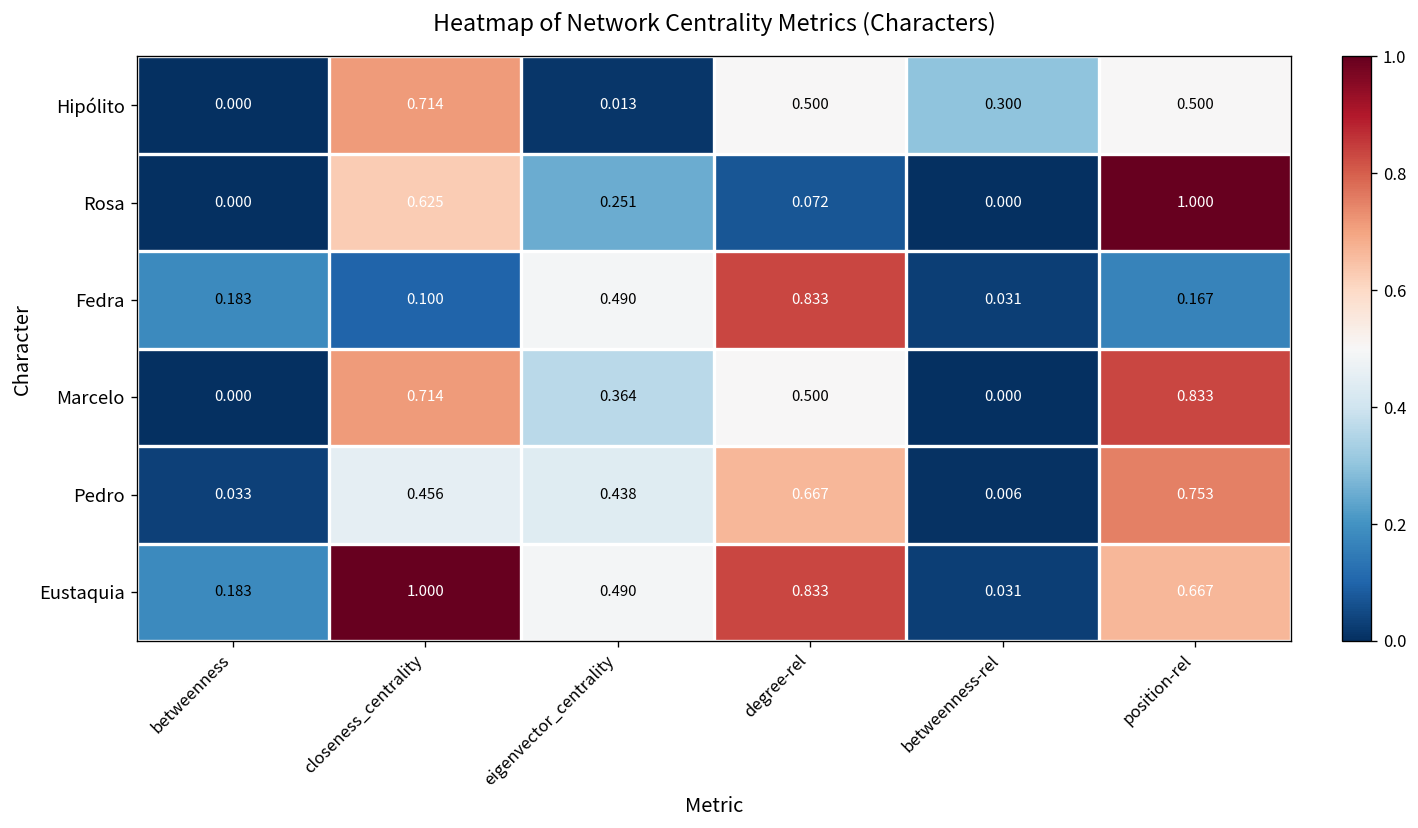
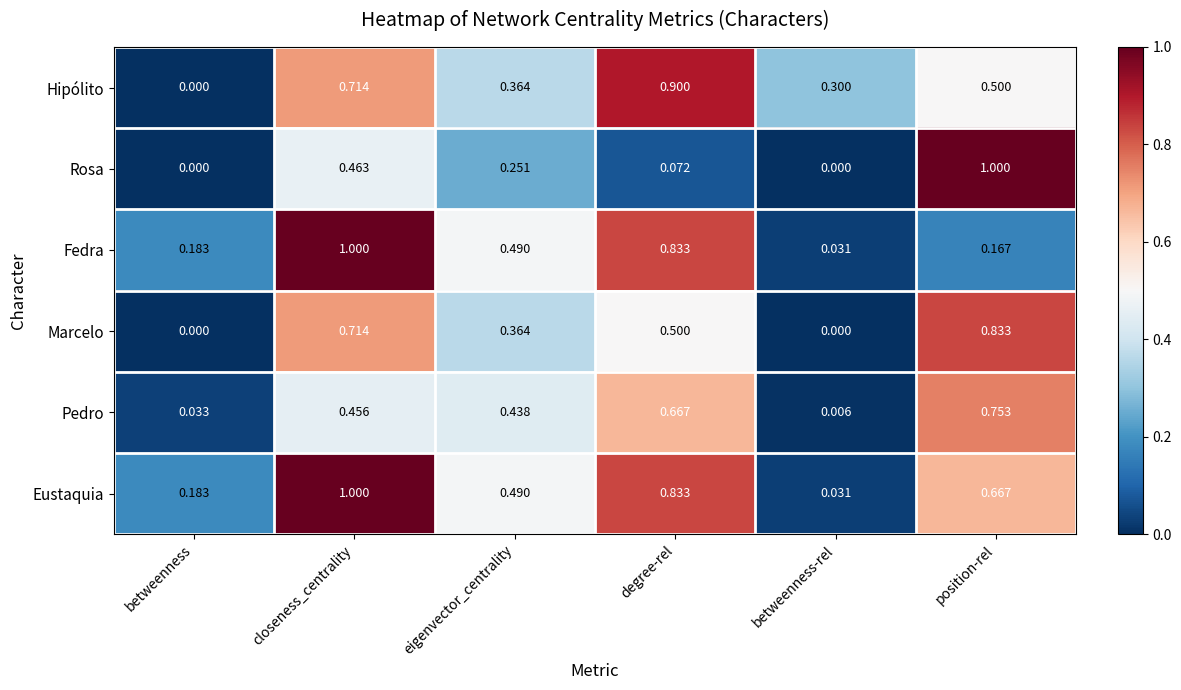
Hipólito, eigenvector_centrality: 0.013 -> 0.364
Hipólito, degree-rel: 0.500 -> 0.900
Rosa, closeness_centrality: 0.625 -> 0.463
Fedra, closeness_centrality: 0.100 -> 1.000
